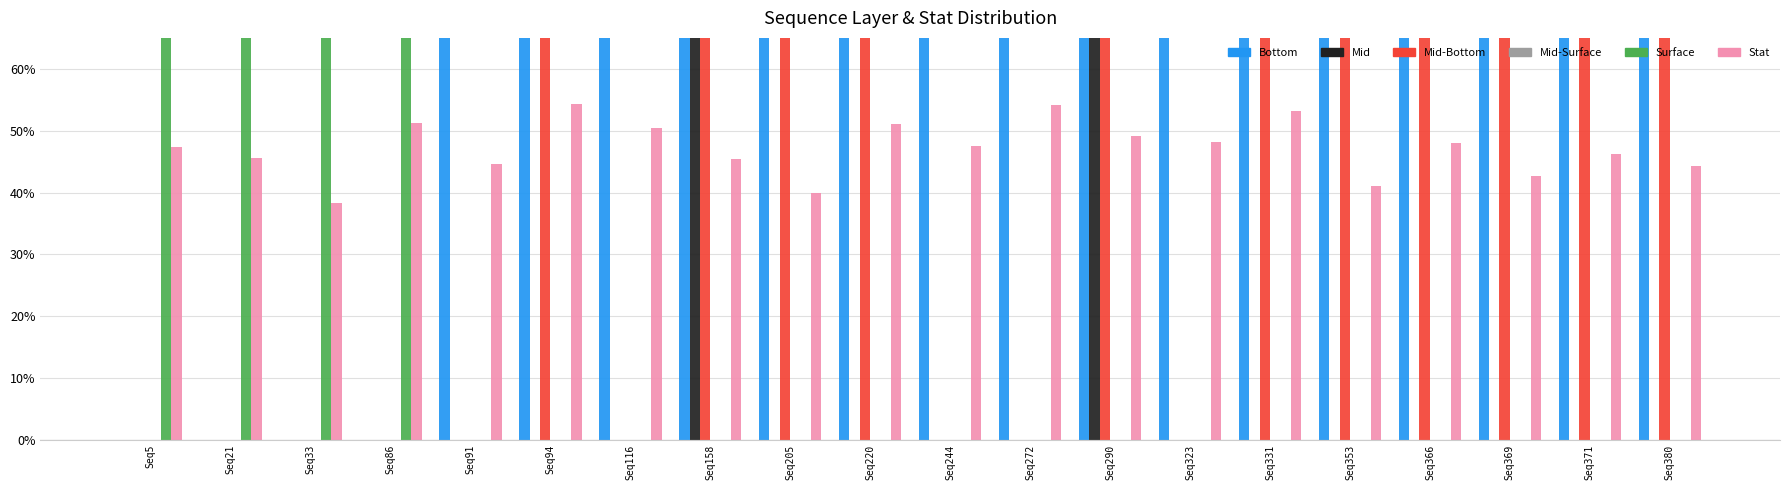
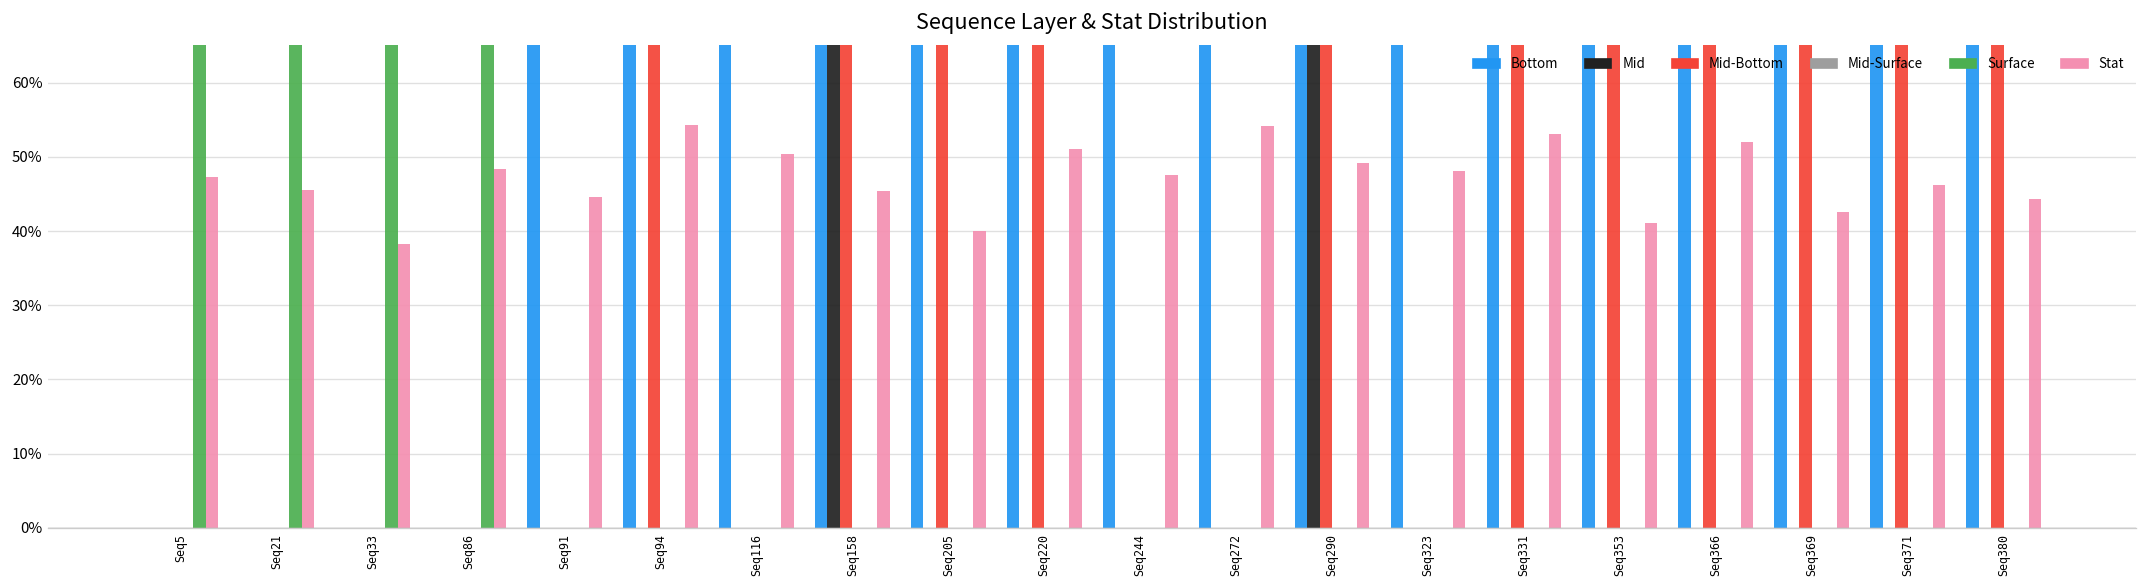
Stat, Seq86: 51% -> 48%
Stat, Seq366: 48% -> 52%
